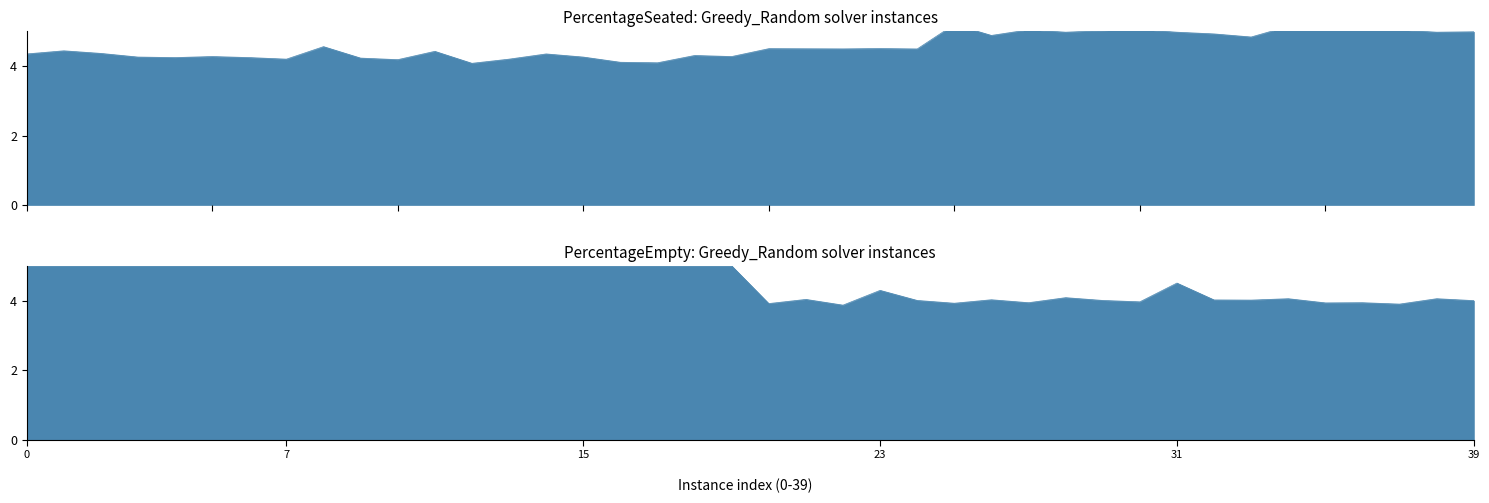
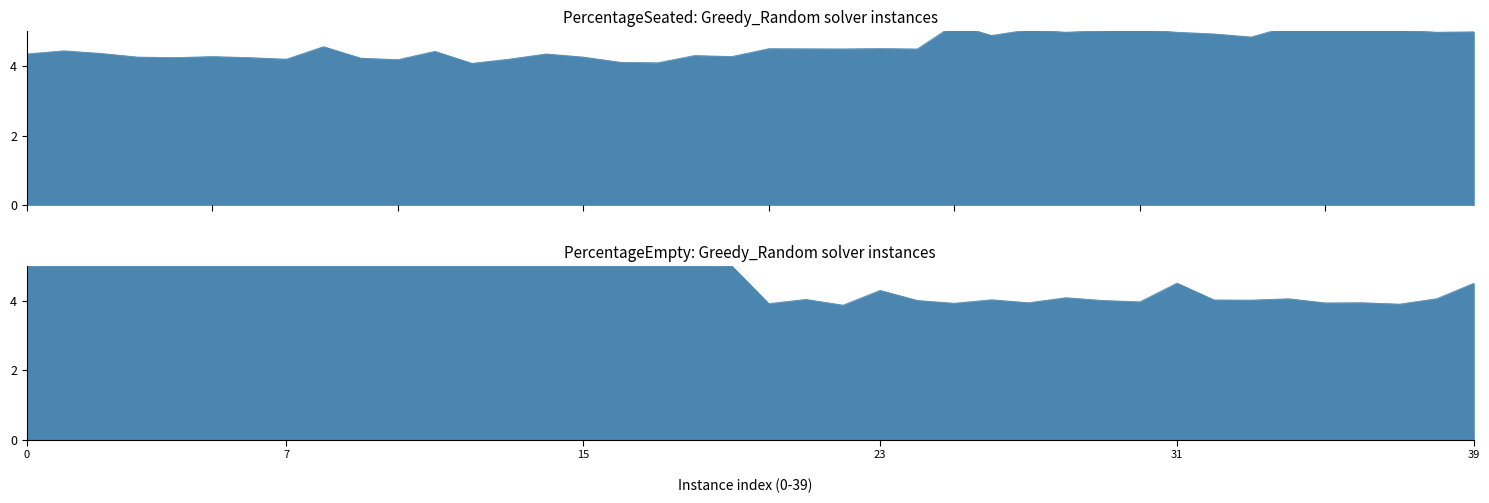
PercentageEmpty: Greedy_Random solver instances, 39: 4.0 -> 4.5
